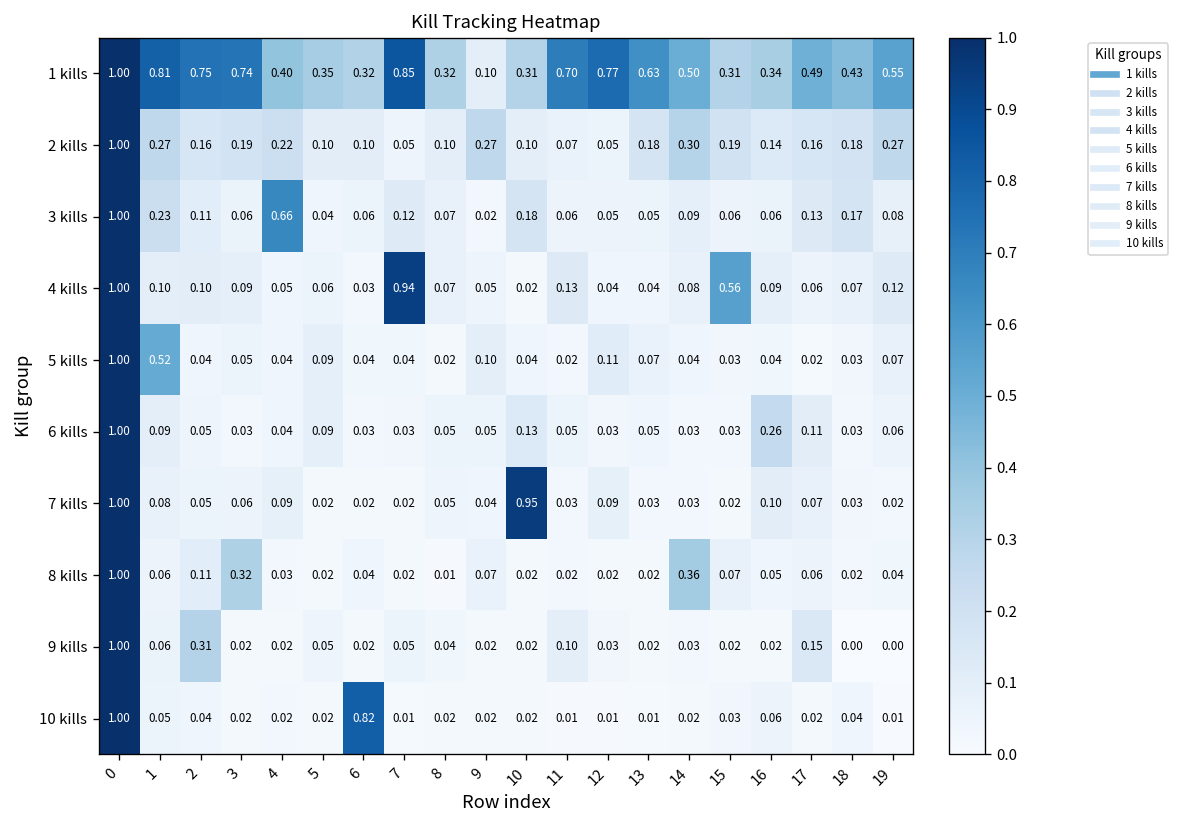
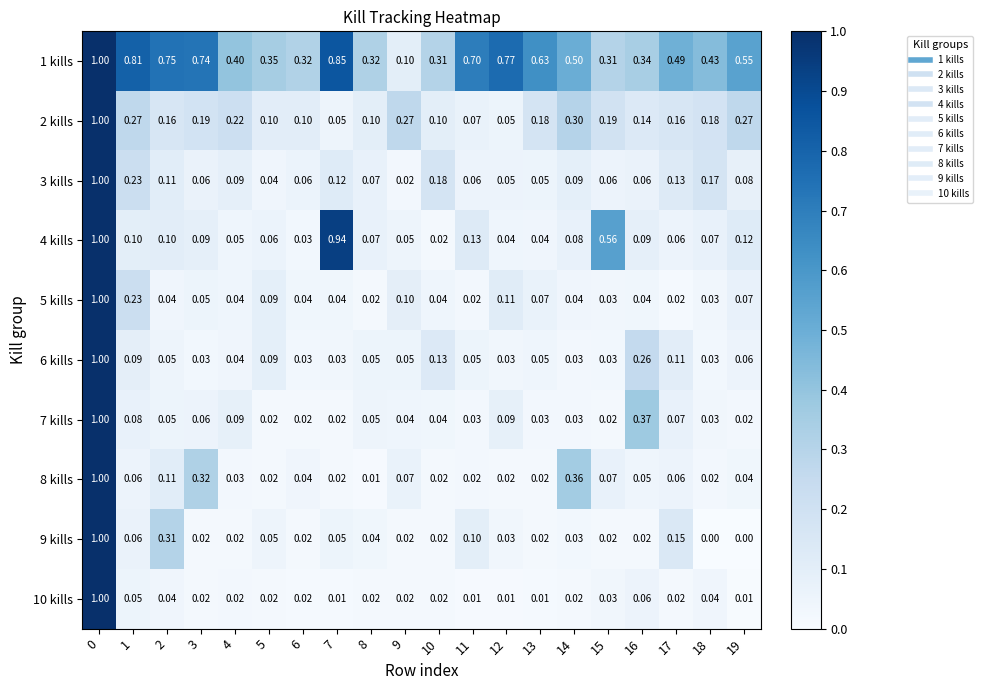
3 kills, 4: 0.66 -> 0.09
5 kills, 1: 0.52 -> 0.23
7 kills, 10: 0.95 -> 0.04
7 kills, 16: 0.10 -> 0.37
10 kills, 6: 0.82 -> 0.02
